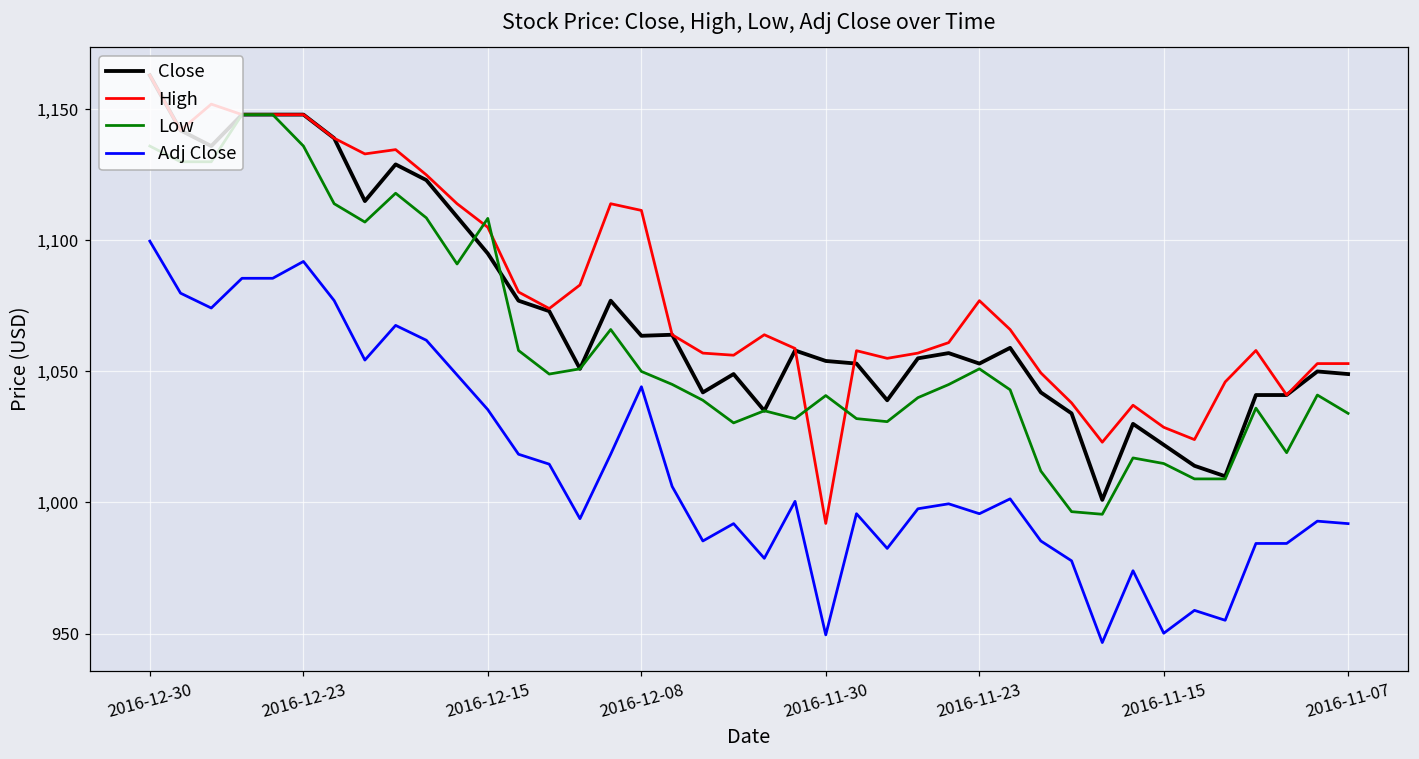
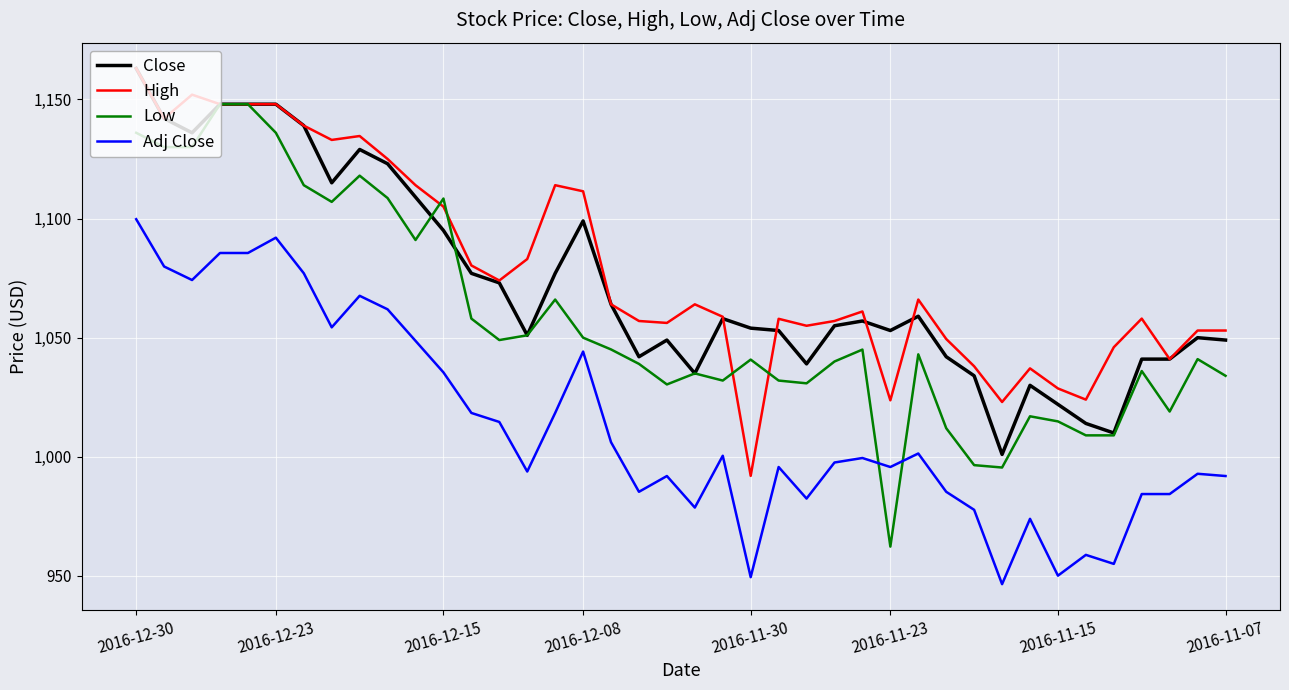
Close, 2016-12-08: 1,064 -> 1,099
High, 2016-11-23: 1,077 -> 1,024
Low, 2016-11-23: 1,051 -> 962
